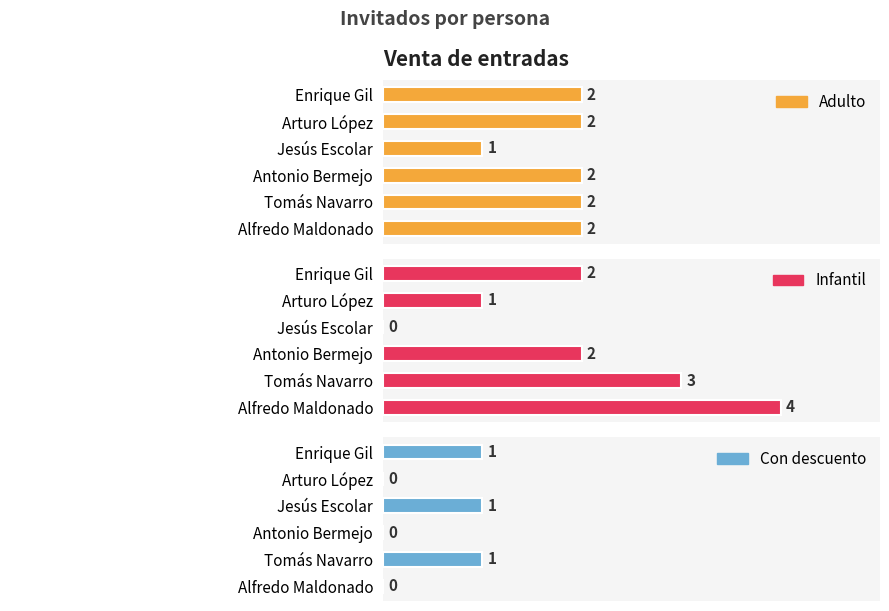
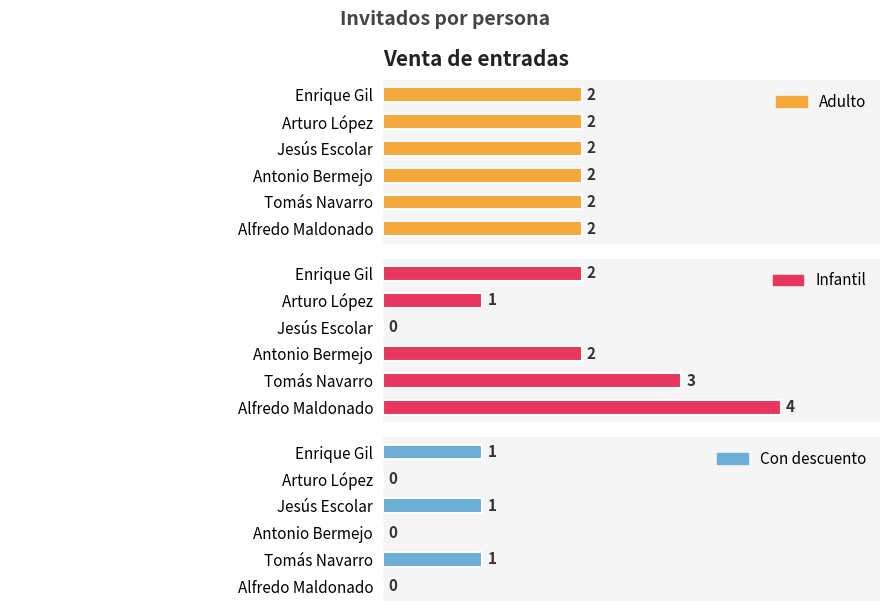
Venta de entradas, Jesús Escolar: 1 -> 2
